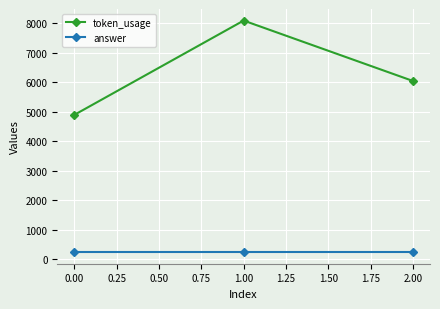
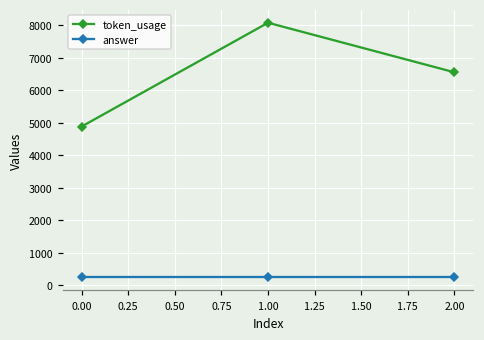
token_usage, 2.00: 6000 -> 6600
